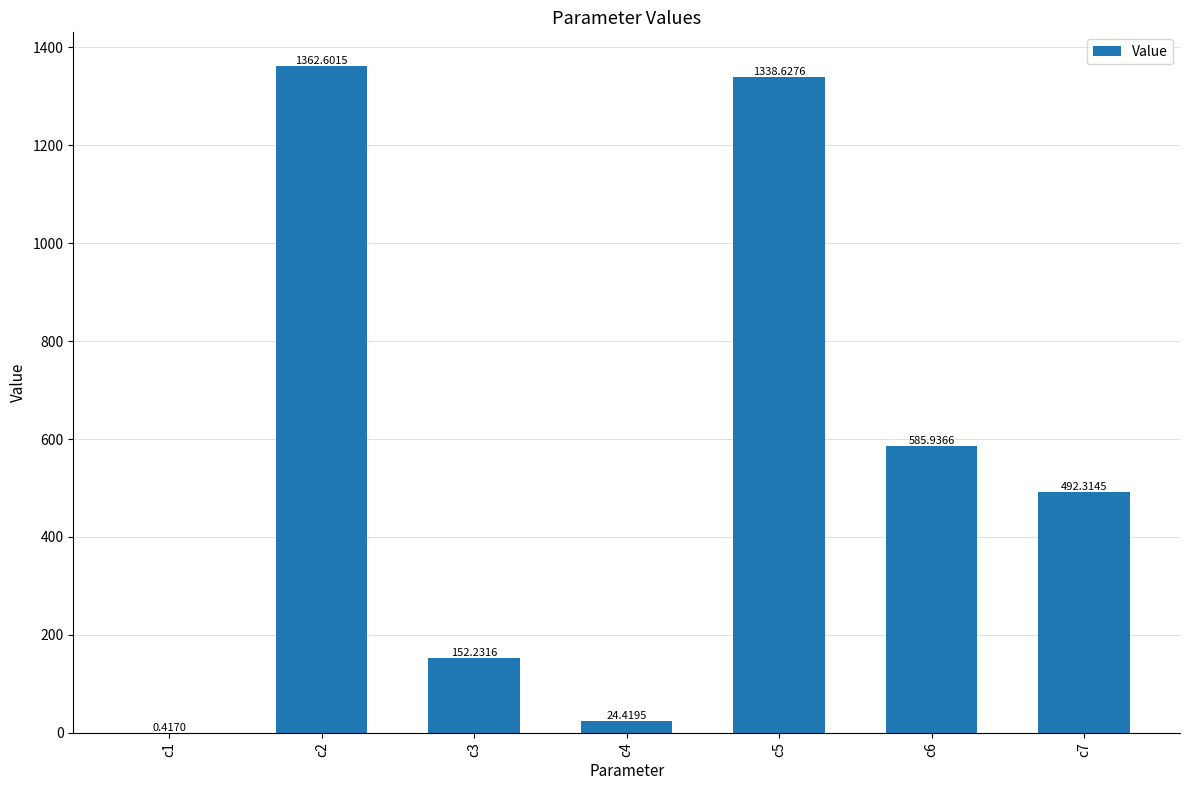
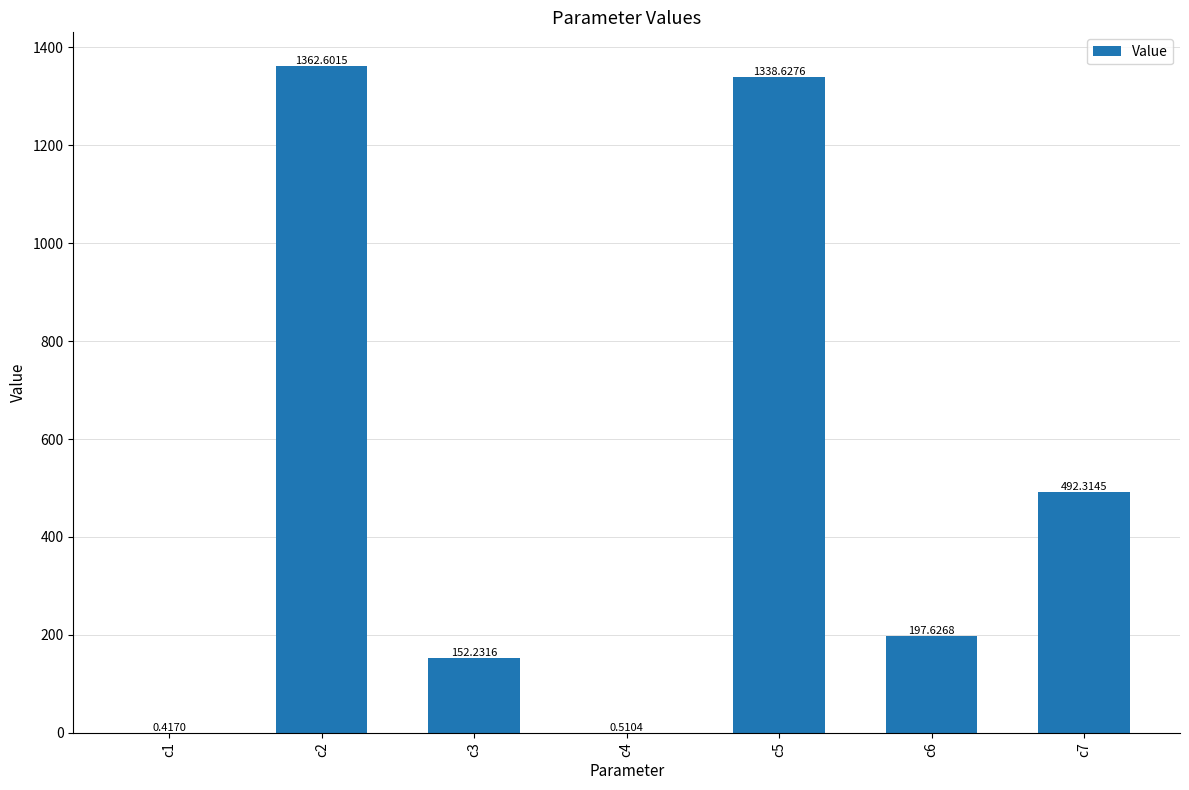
c4: 24.4195 -> 0.5104
c6: 585.9366 -> 197.6268
